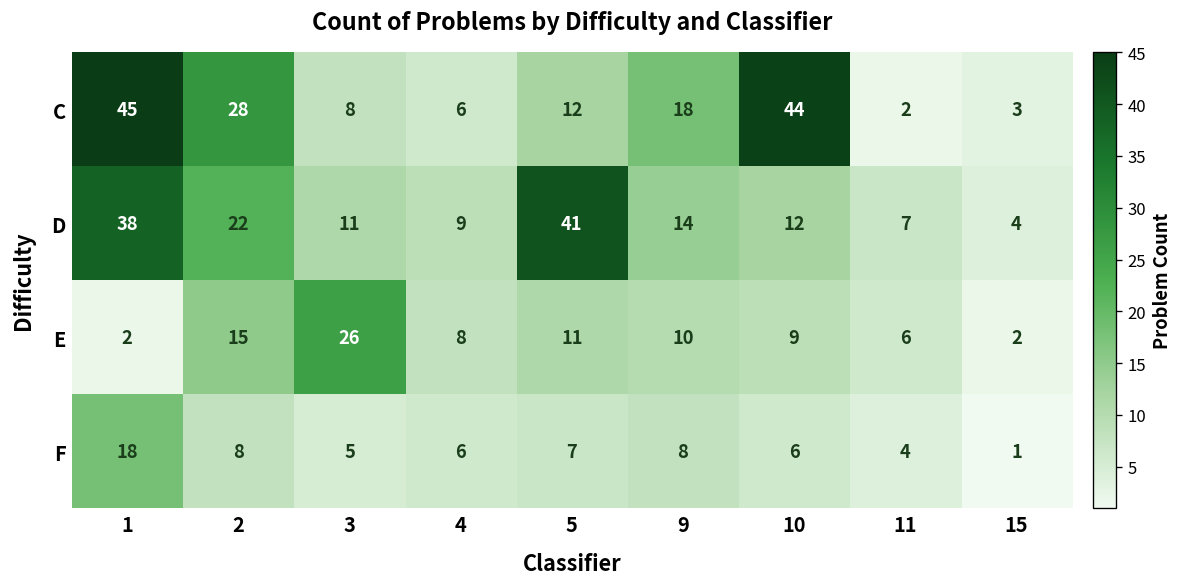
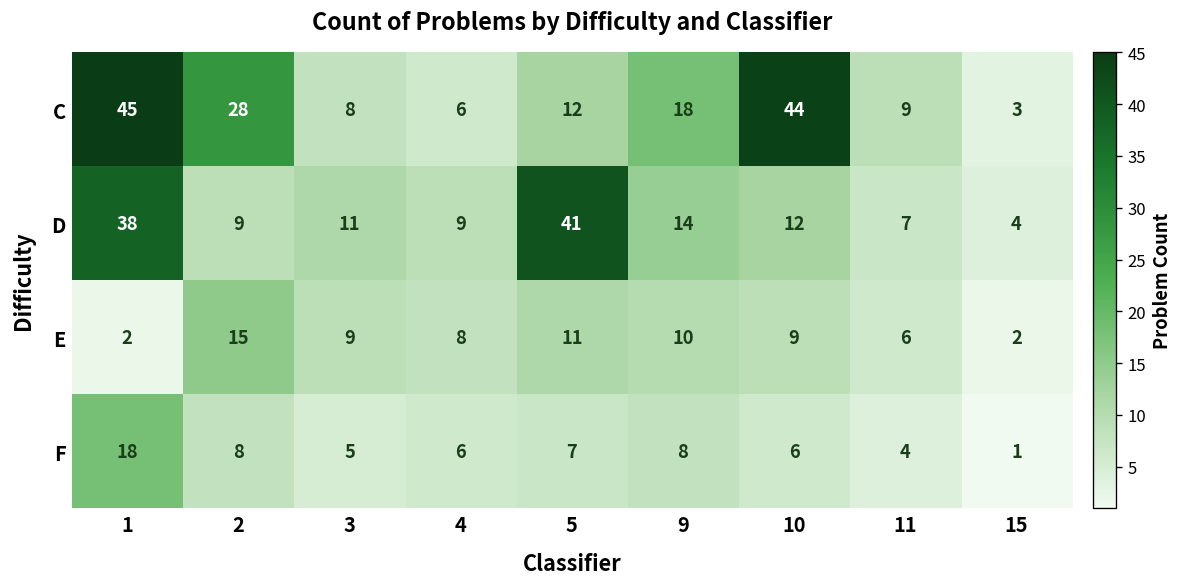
C, 11: 2 -> 9
D, 2: 22 -> 9
E, 3: 26 -> 9
